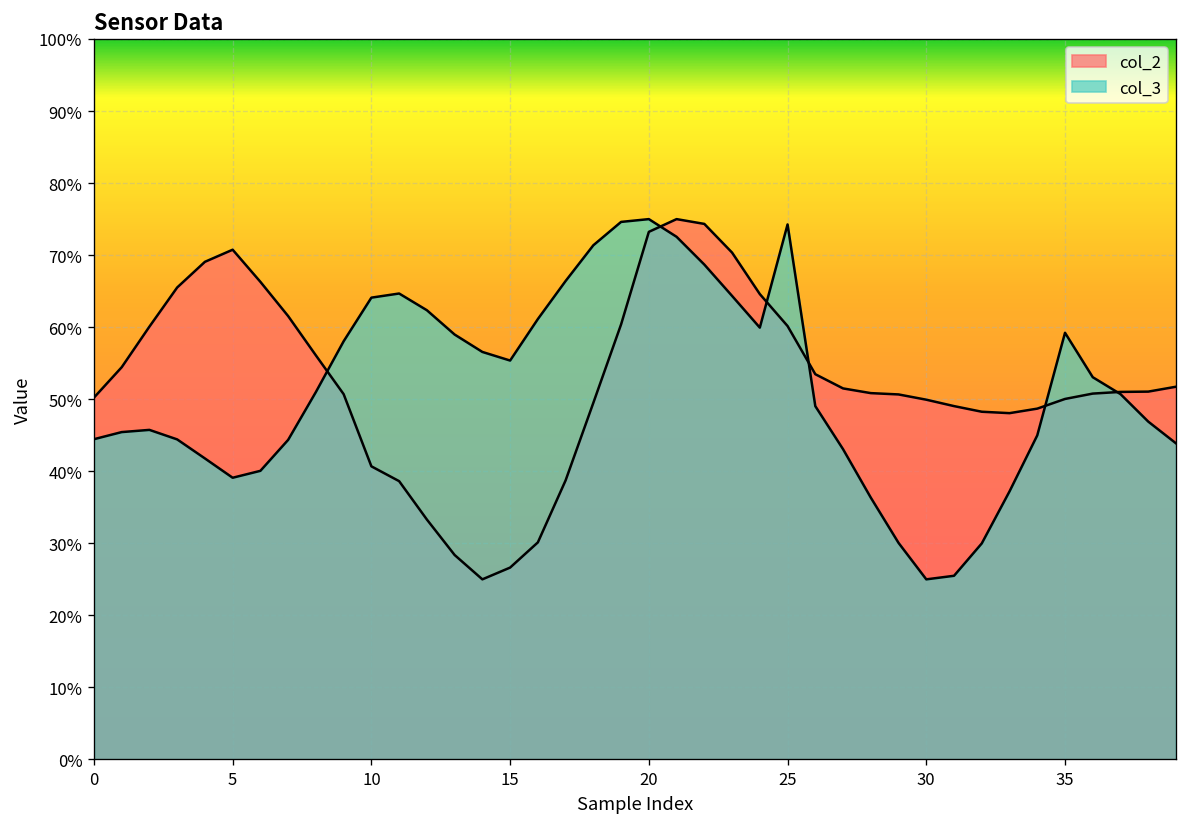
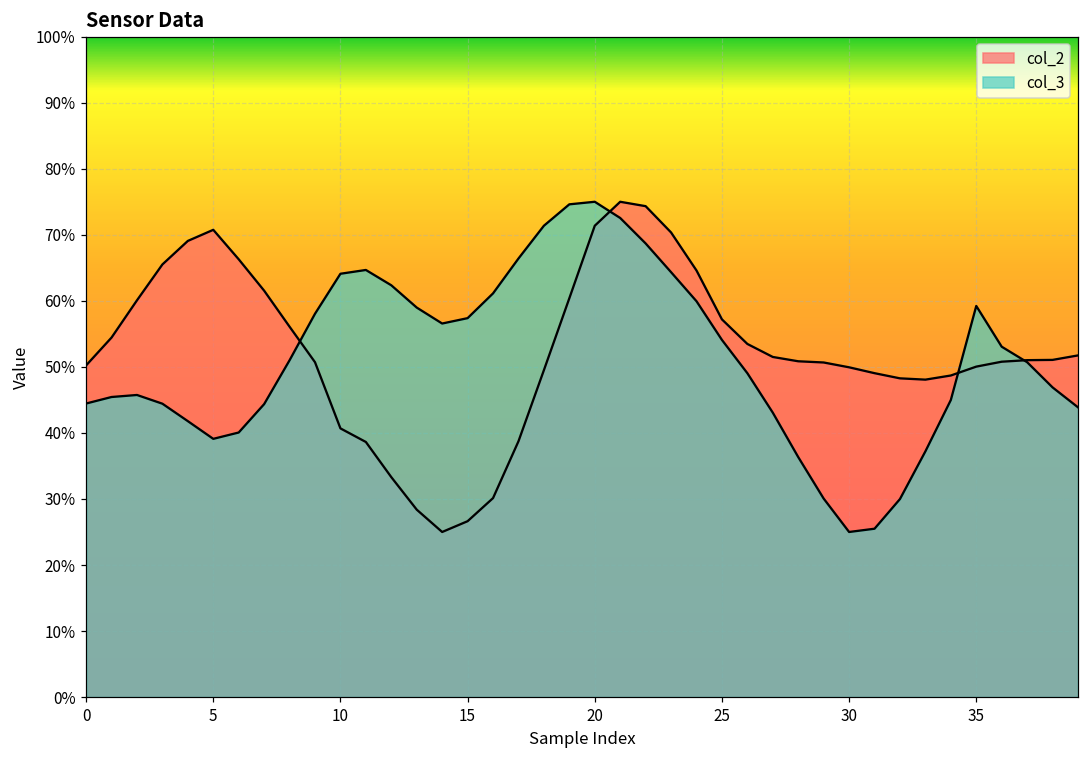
col_3, 15: 55% -> 57%
col_2, 20: 73% -> 71%
col_2, 25: 60% -> 57%
col_3, 25: 74% -> 54%
